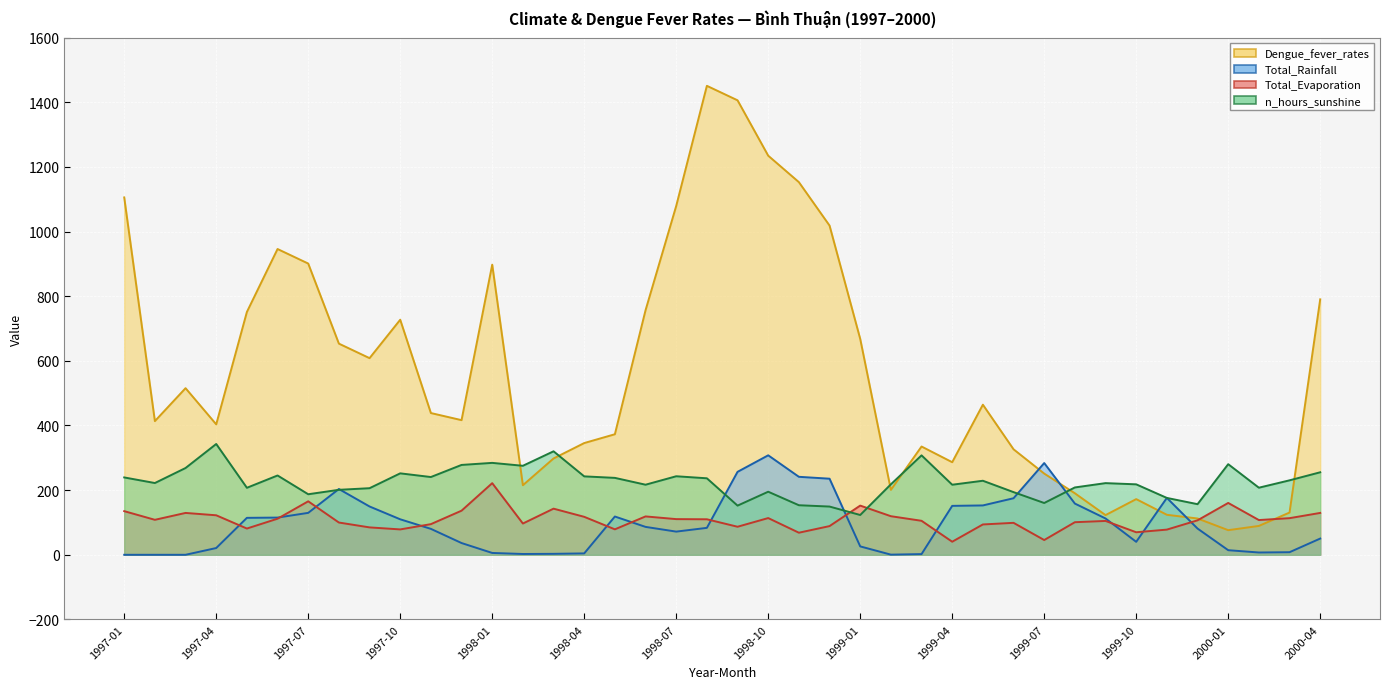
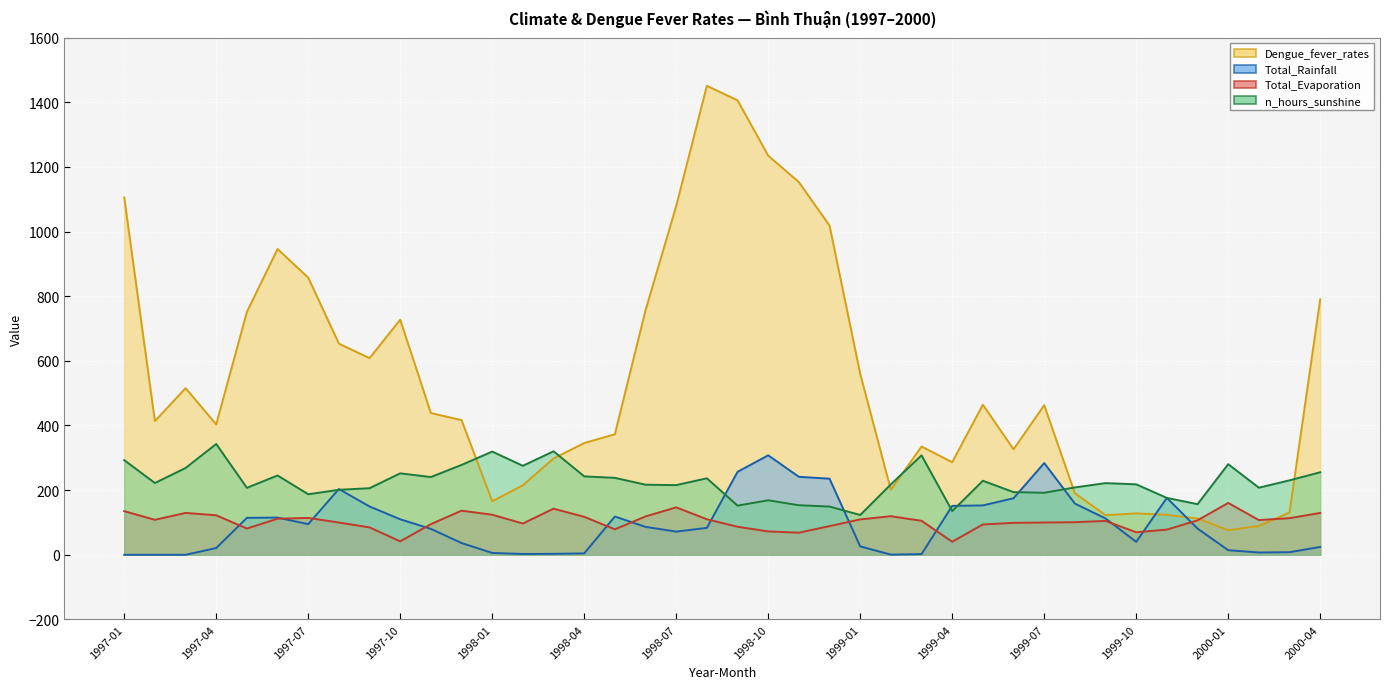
n_hours_sunshine, 1997-01: 240 -> 290
Dengue_fever_rates, 1997-07: 900 -> 860
Total_Rainfall, 1997-07: 130 -> 90
Total_Evaporation, 1997-07: 170 -> 110
Total_Evaporation, 1997-10: 80 -> 40
Dengue_fever_rates, 1998-01: 900 -> 170
Total_Evaporation, 1998-01: 220 -> 120
n_hours_sunshine, 1998-01: 280 -> 320
Total_Evaporation, 1998-07: 110 -> 150
n_hours_sunshine, 1998-07: 240 -> 220
Total_Evaporation, 1998-10: 110 -> 70
n_hours_sunshine, 1998-10: 200 -> 170
Dengue_fever_rates, 1999-01: 670 -> 560
Total_Evaporation, 1999-01: 150 -> 110
n_hours_sunshine, 1999-04: 220 -> 140
Dengue_fever_rates, 1999-07: 250 -> 460
Total_Evaporation, 1999-07: 50 -> 100
n_hours_sunshine, 1999-07: 160 -> 190
Dengue_fever_rates, 1999-10: 170 -> 130
Total_Rainfall, 2000-04: 50 -> 20
